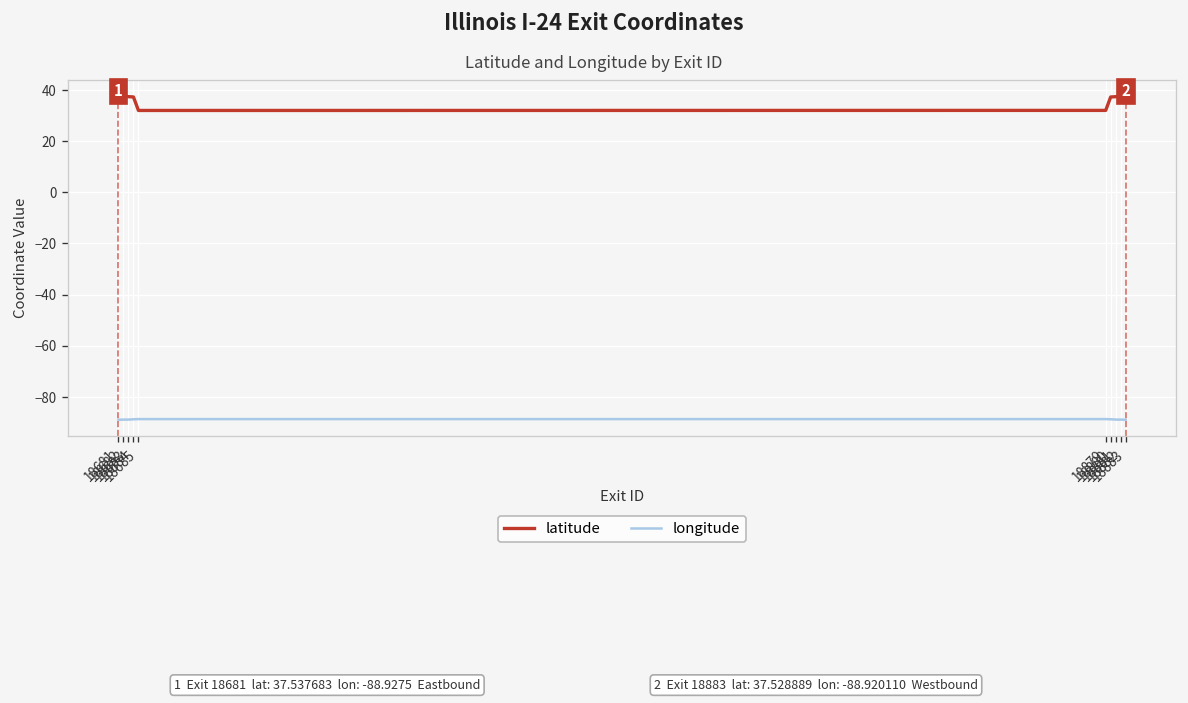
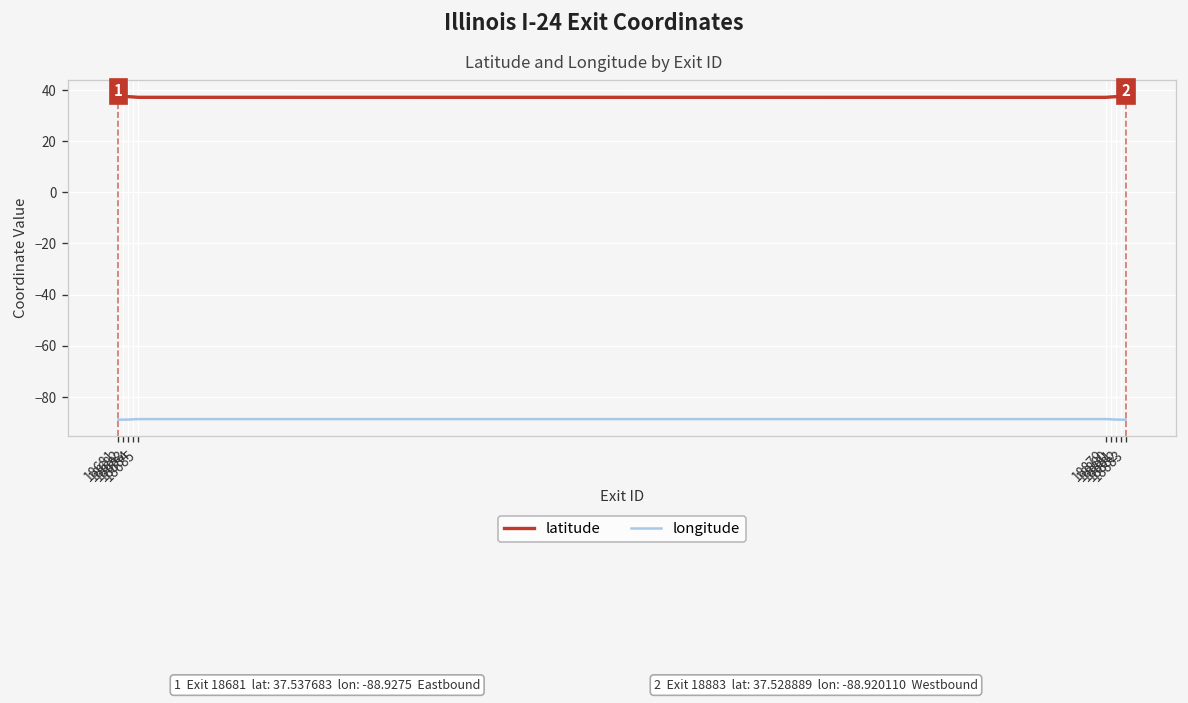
latitude, 18685: 32 -> 37
latitude, 18879: 32 -> 37
